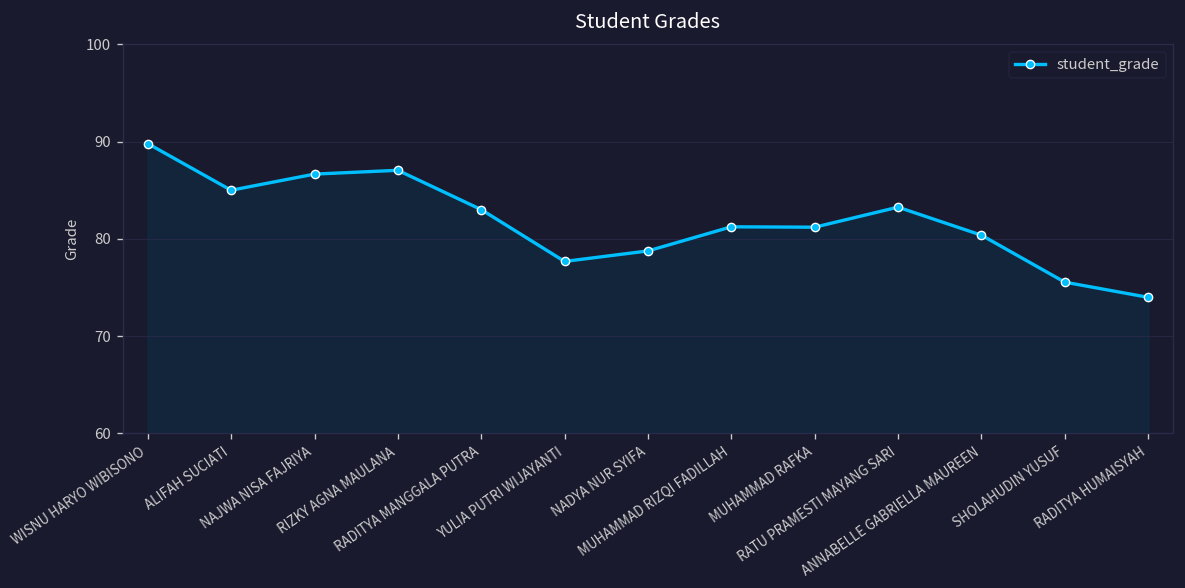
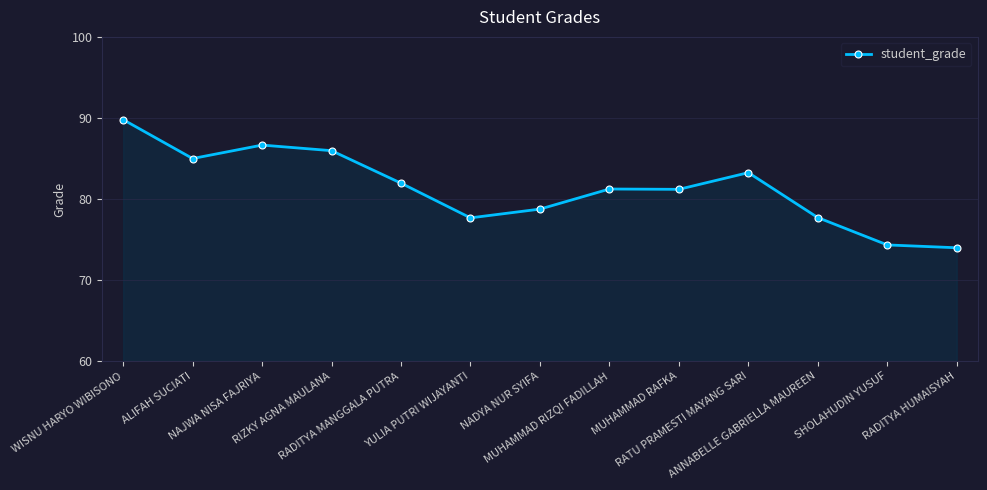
RIZKY AGNA MAULANA: 87 -> 86
RADITYA MANGGALA PUTRA: 83 -> 82
ANNABELLE GABRIELLA MAUREEN: 80 -> 78
SHOLAHUDIN YUSUF: 76 -> 74
